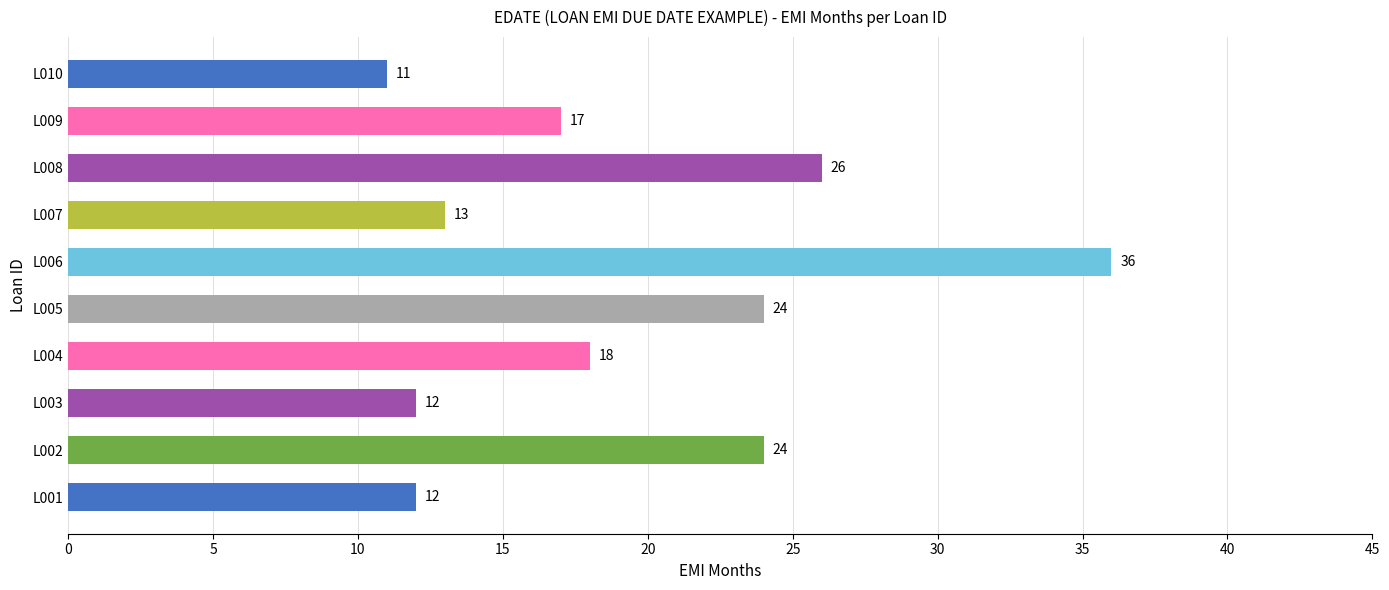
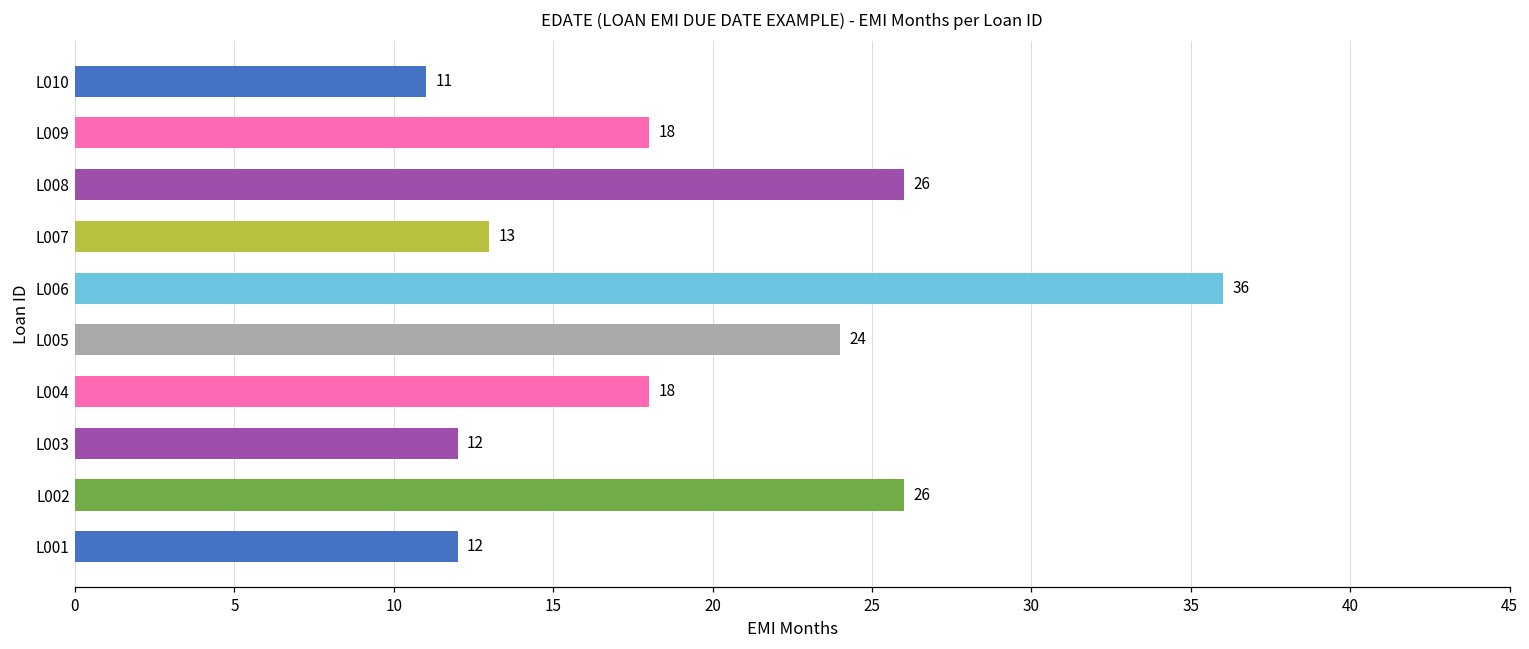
L009: 17 -> 18
L002: 24 -> 26
